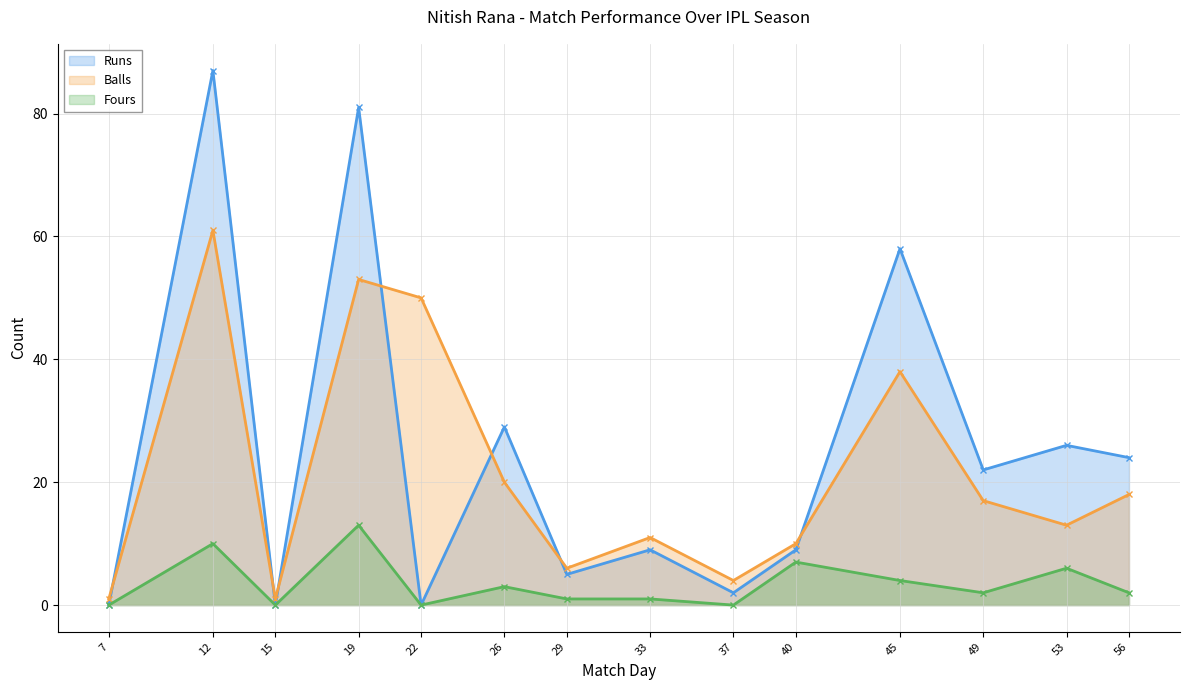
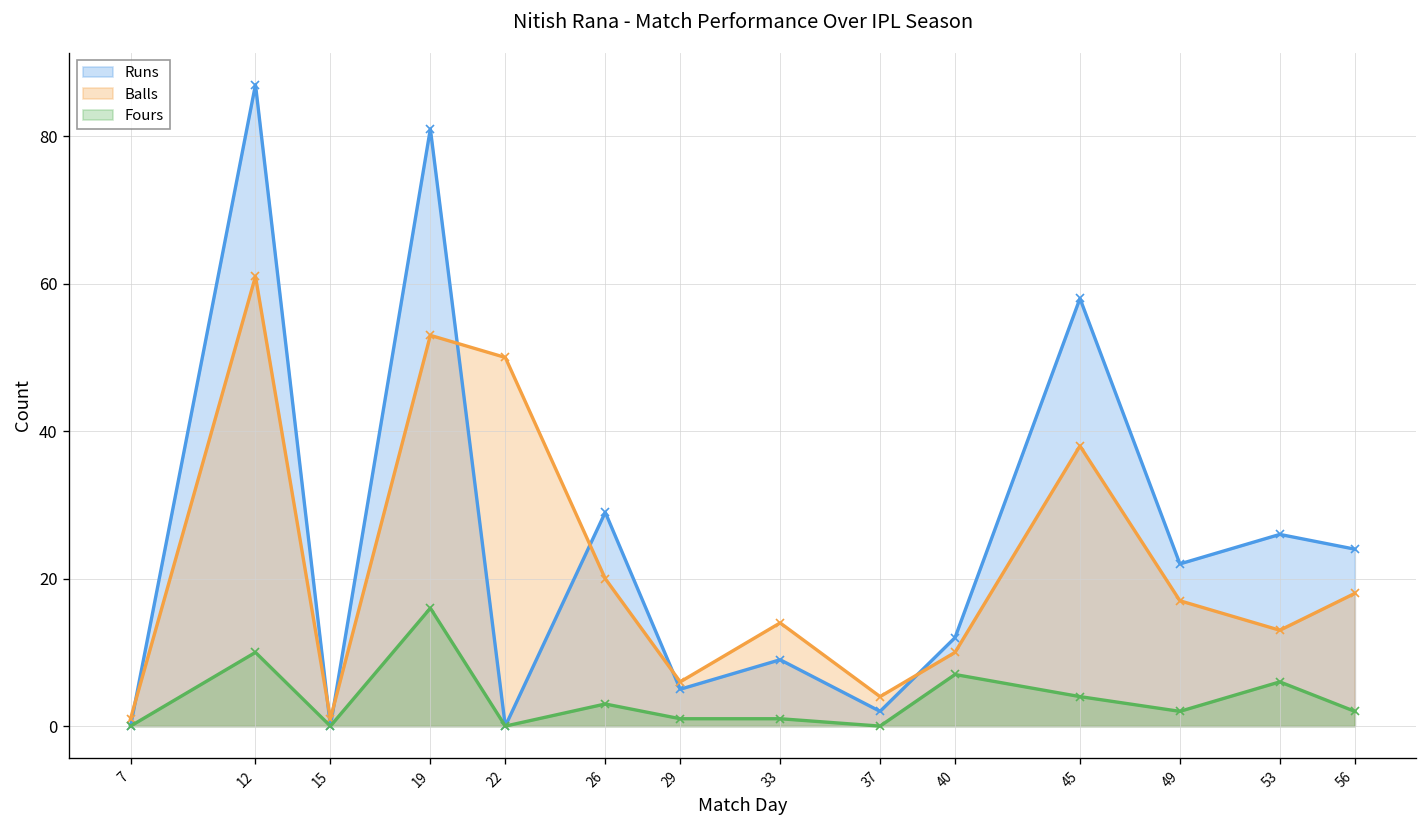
Fours, 19: 13 -> 16
Balls, 33: 11 -> 14
Runs, 40: 9 -> 12
